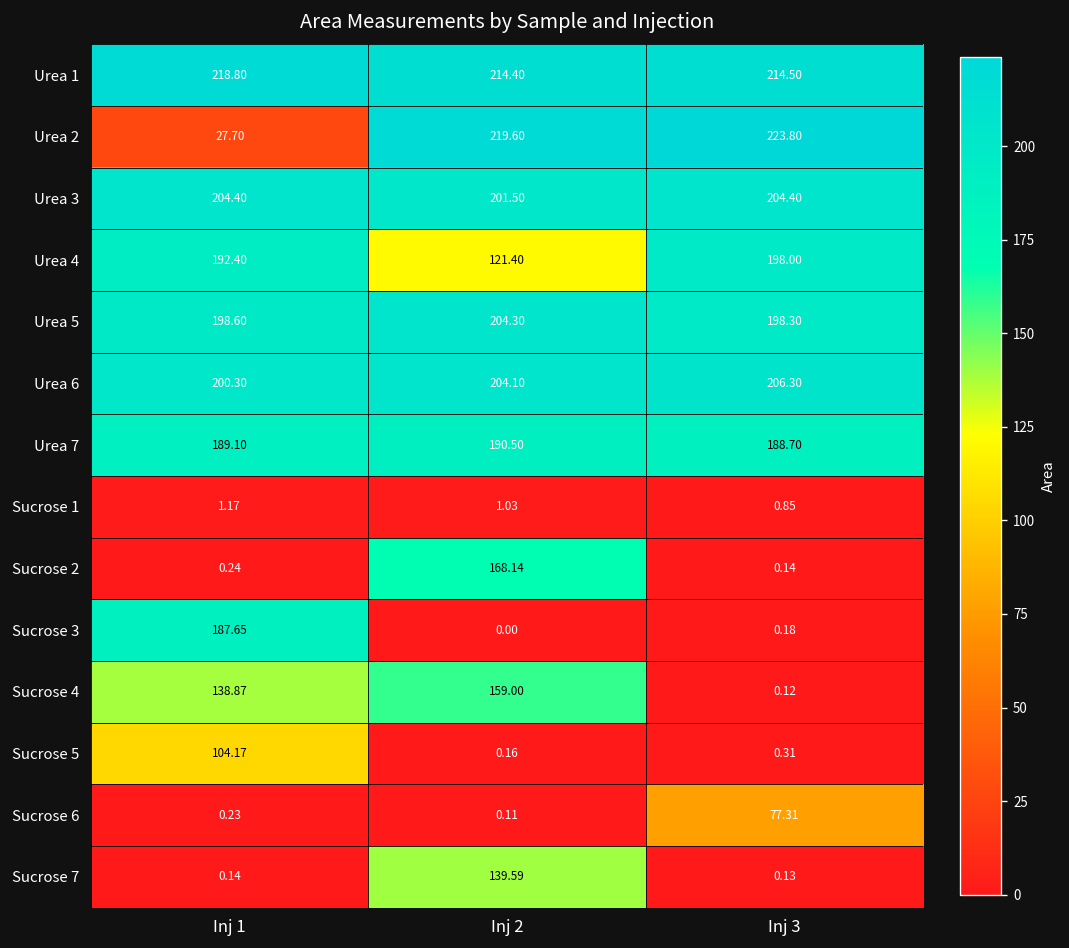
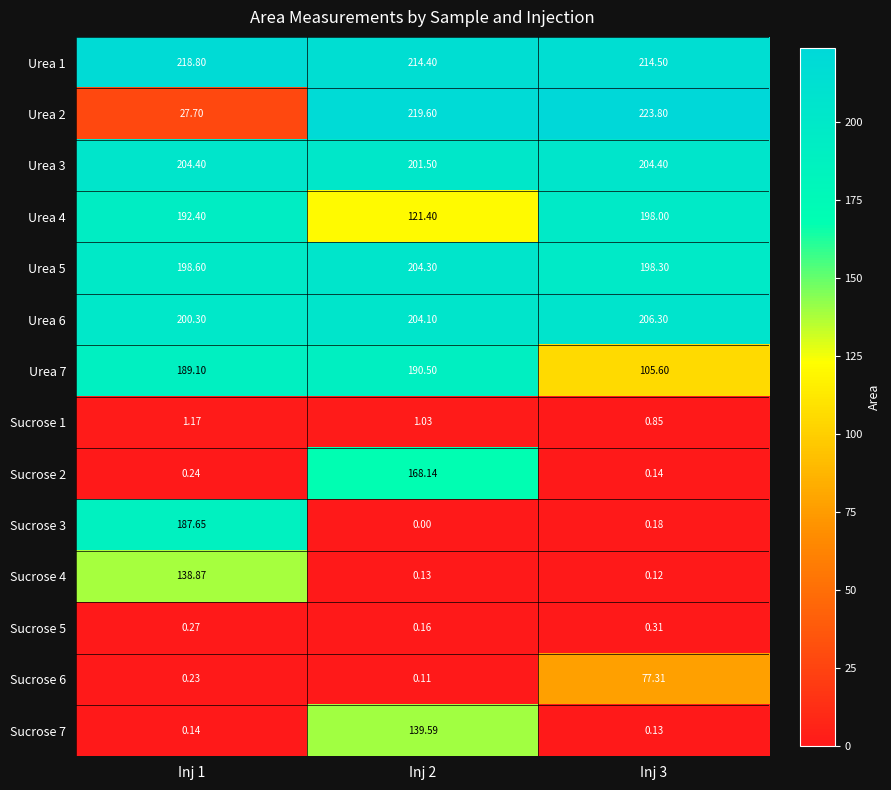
Urea 7, Inj 3: 188.70 -> 105.60
Sucrose 4, Inj 2: 159.00 -> 0.13
Sucrose 5, Inj 1: 104.17 -> 0.27
